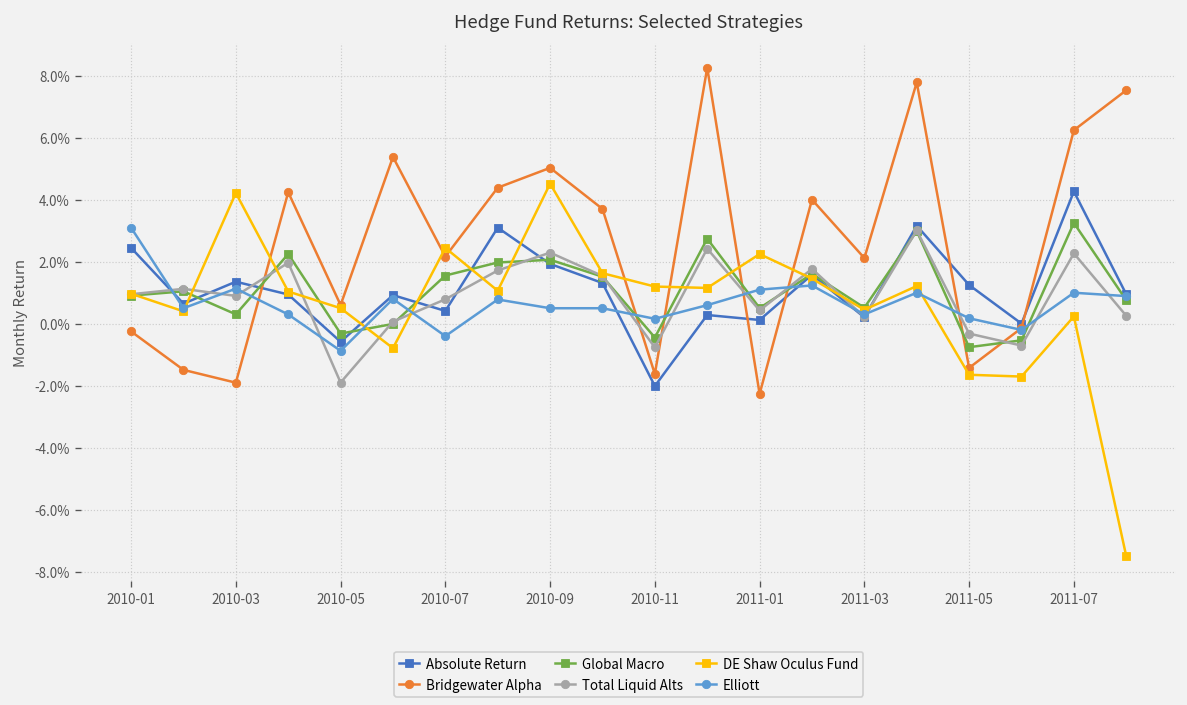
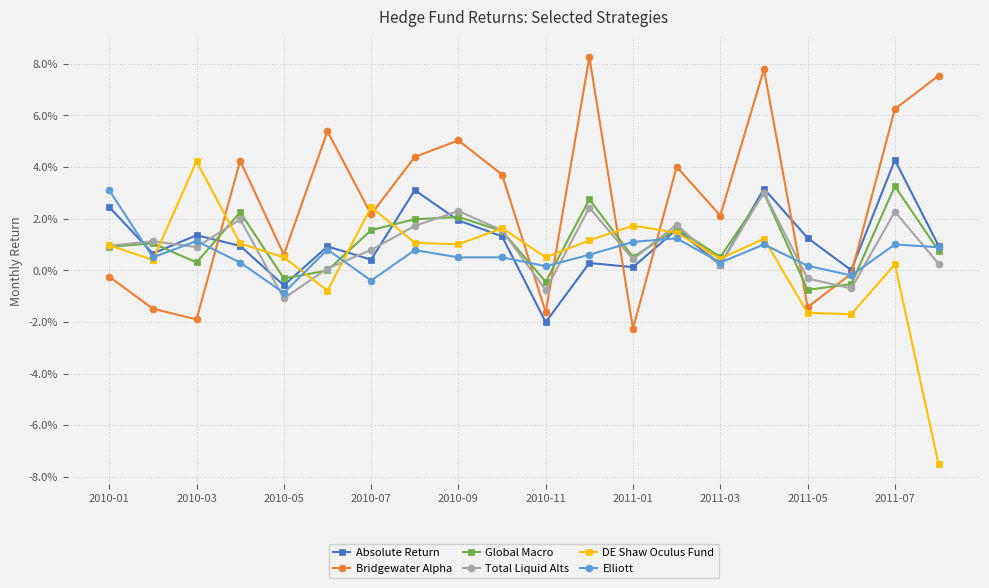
Total Liquid Alts, 2010-05: -1.9% -> -1.1%
DE Shaw Oculus Fund, 2010-09: 4.5% -> 1.0%
DE Shaw Oculus Fund, 2010-11: 1.2% -> 0.5%
DE Shaw Oculus Fund, 2011-01: 2.2% -> 1.7%
